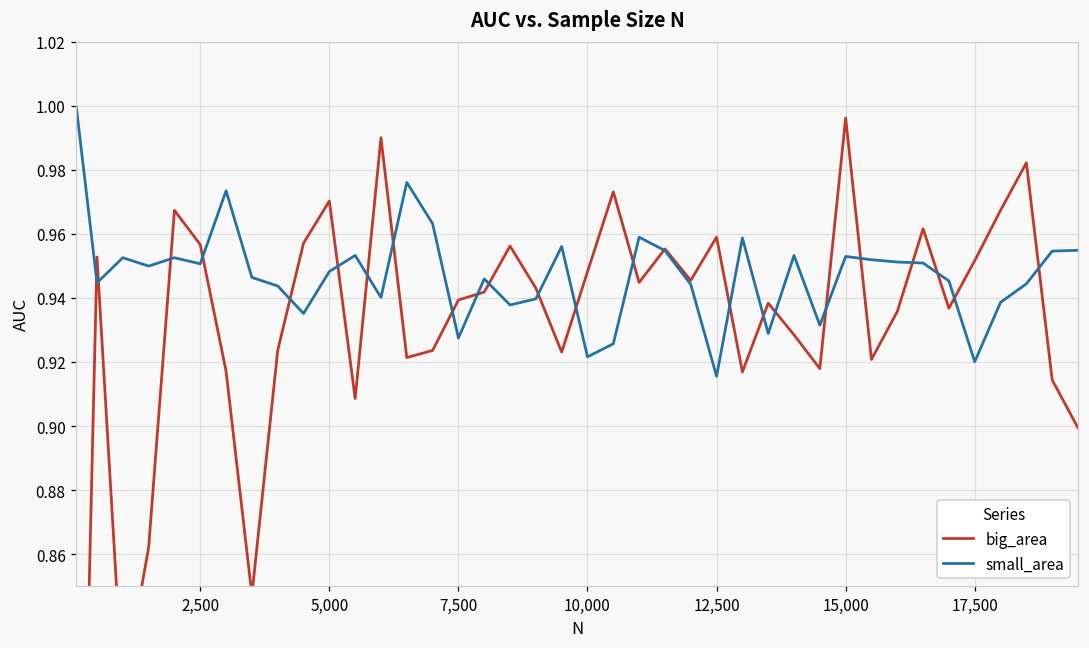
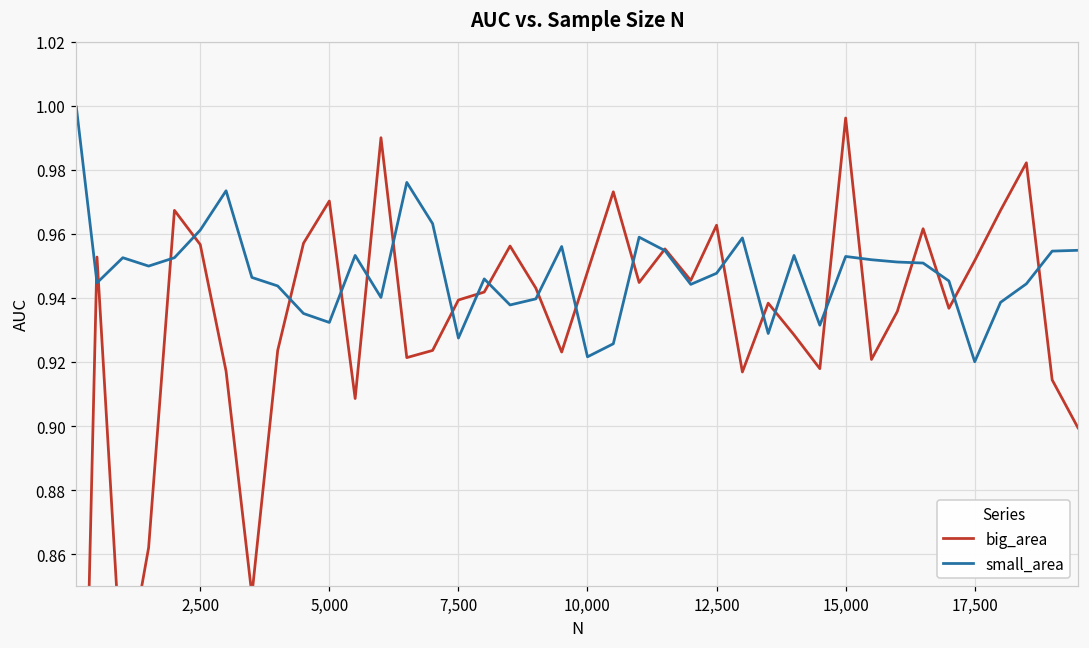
small_area, 2,500: 0.951 -> 0.961
small_area, 5,000: 0.948 -> 0.932
big_area, 12,500: 0.959 -> 0.963
small_area, 12,500: 0.916 -> 0.948
